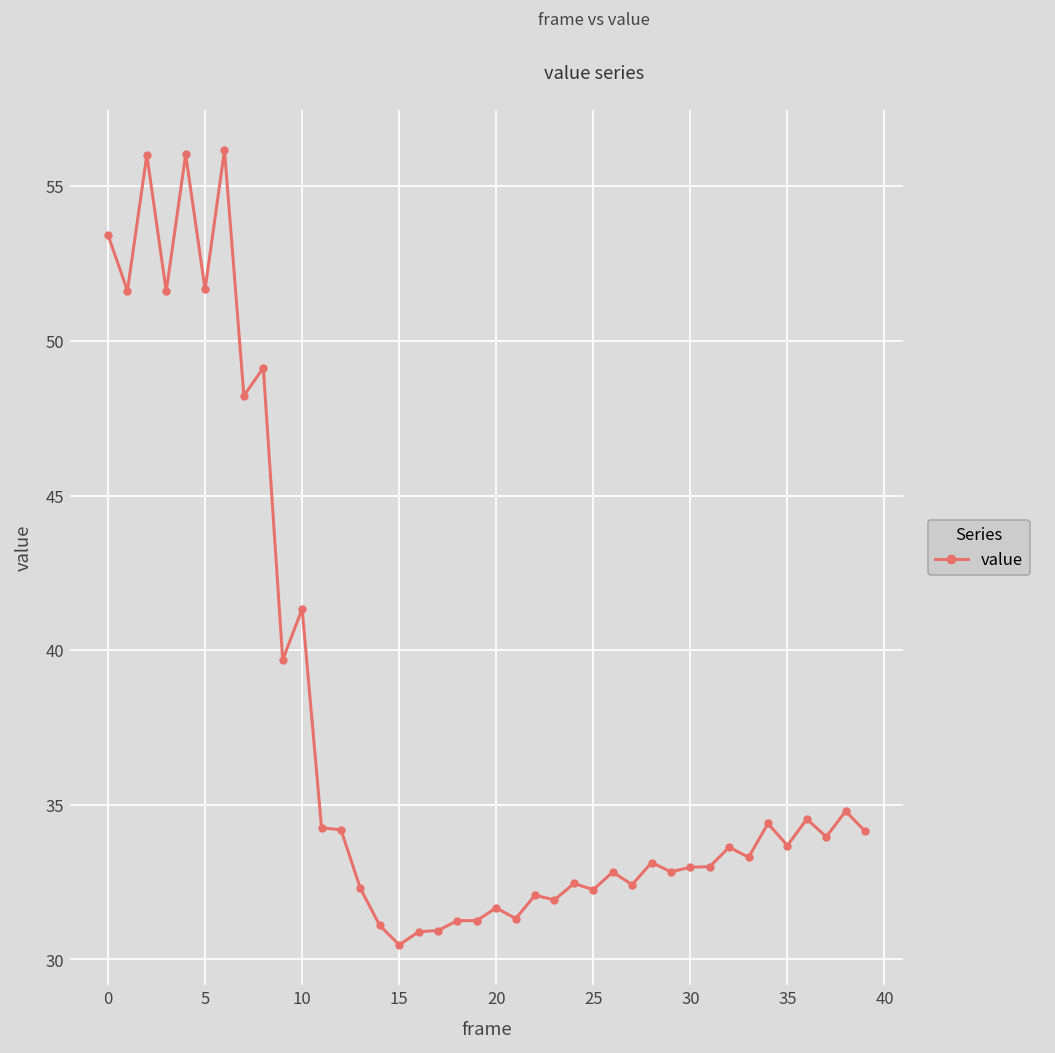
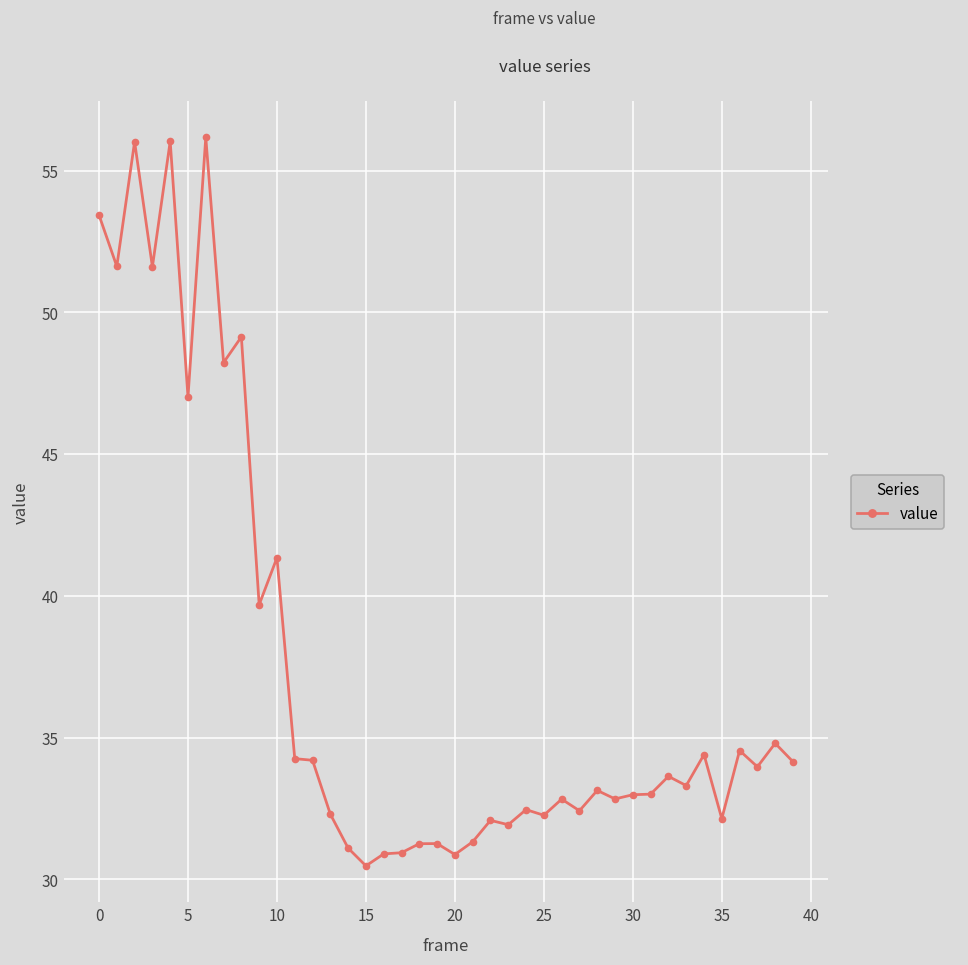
5: 51.7 -> 47.0
20: 31.7 -> 30.9
35: 33.7 -> 32.1
